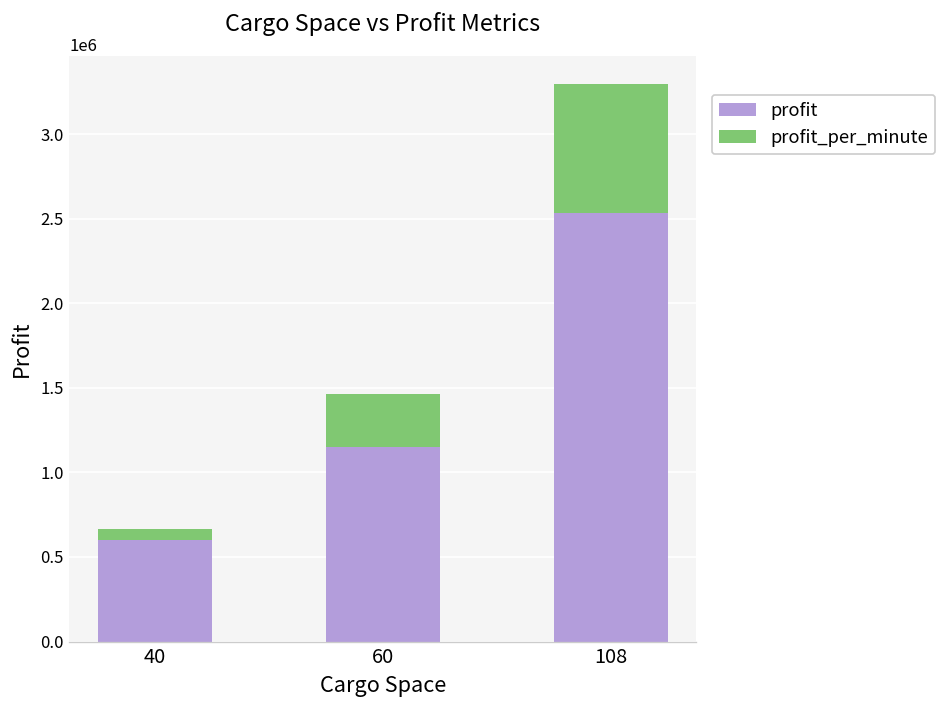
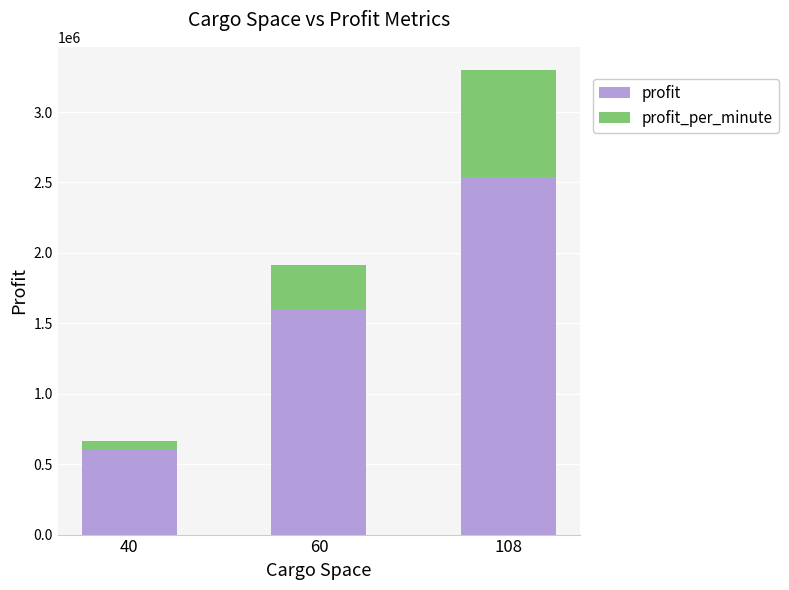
profit, 60: 1150000 -> 1600000
